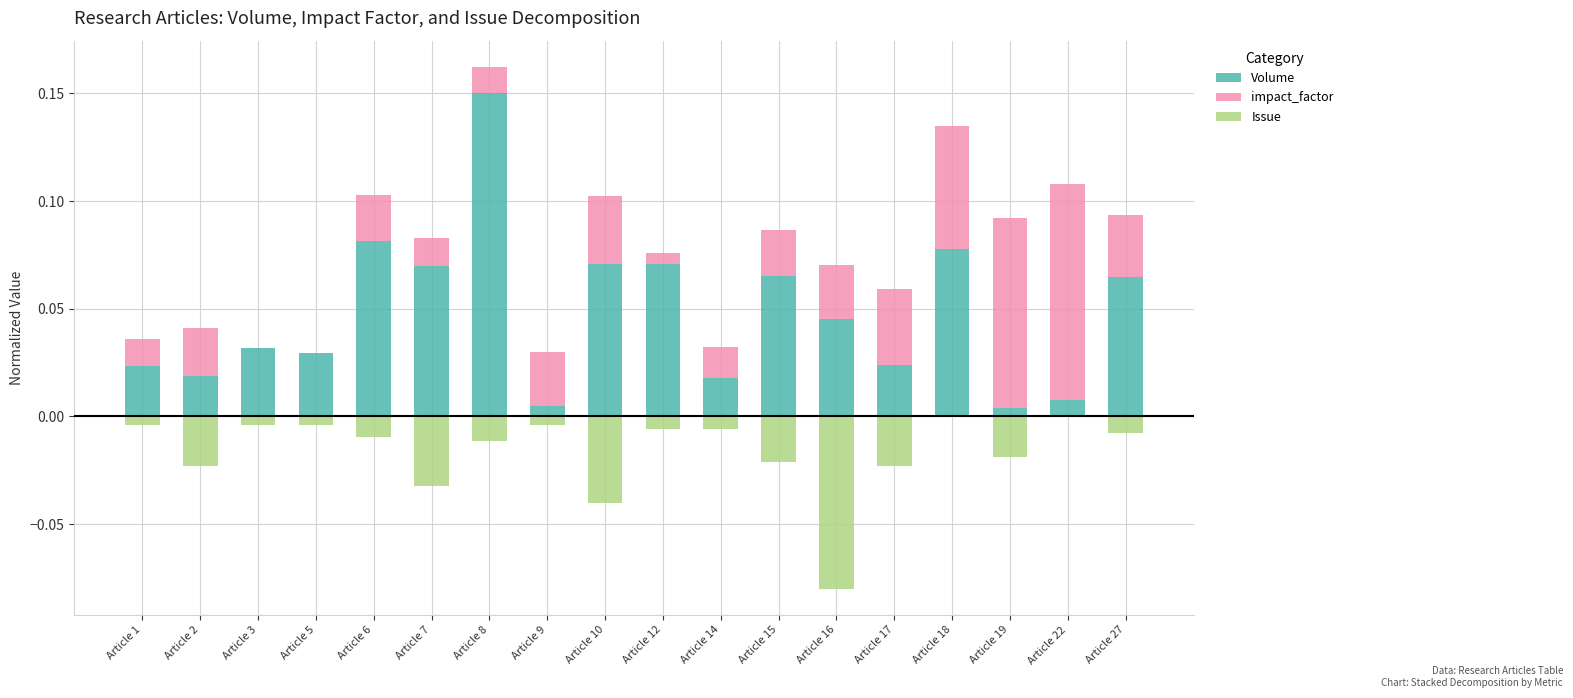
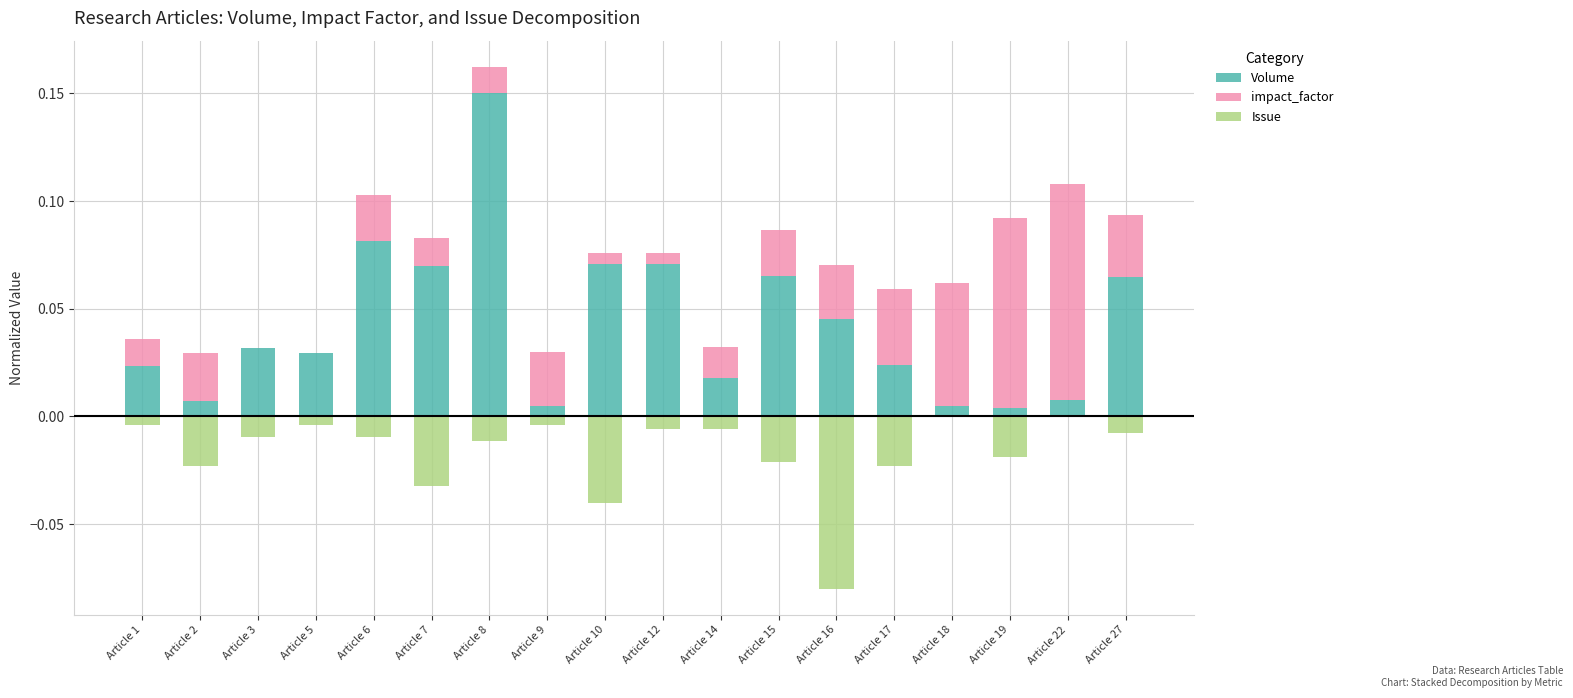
Volume, Article 2: 0.019 -> 0.007
Issue, Article 3: -0.004 -> -0.010
impact_factor, Article 10: 0.032 -> 0.005
Volume, Article 18: 0.078 -> 0.005
